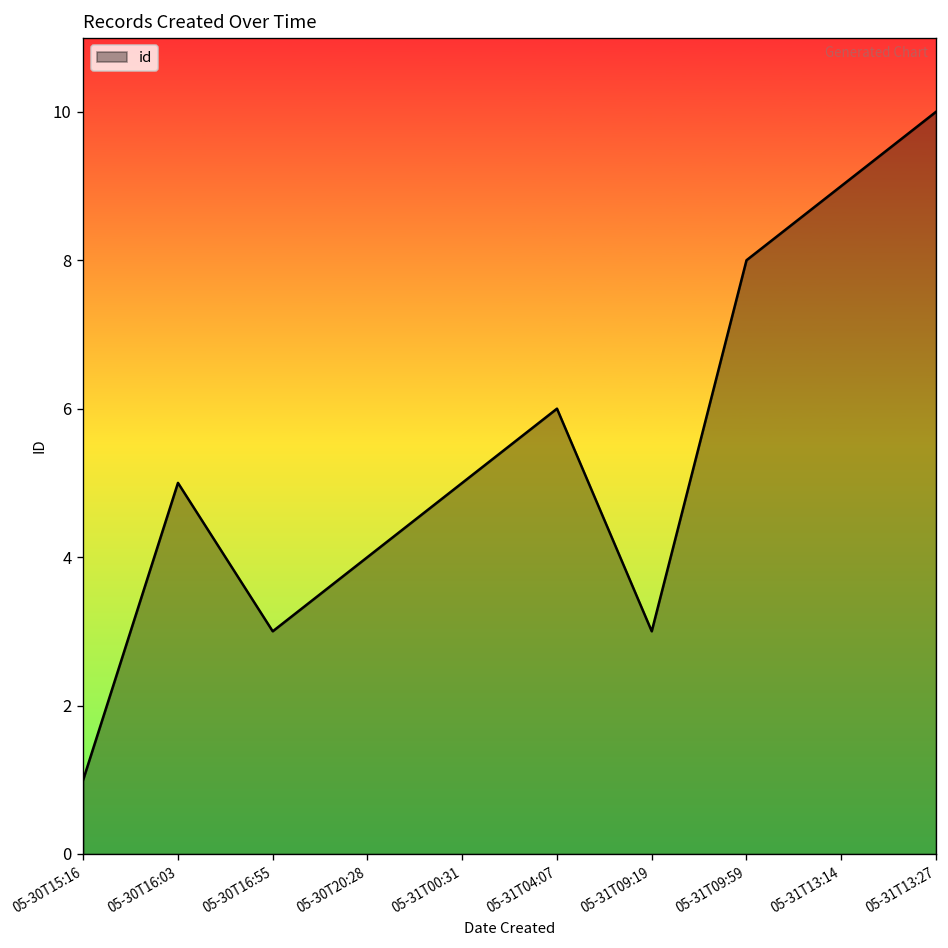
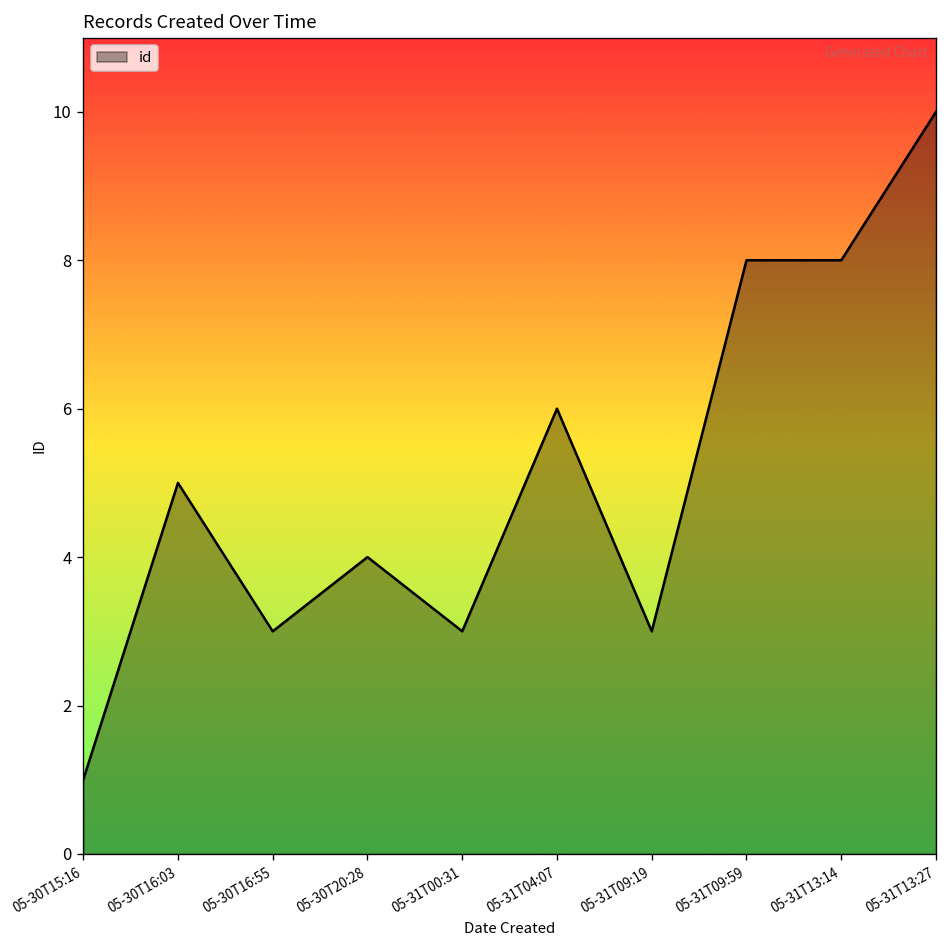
05-31T00:31: 5 -> 3
05-31T13:14: 9 -> 8
